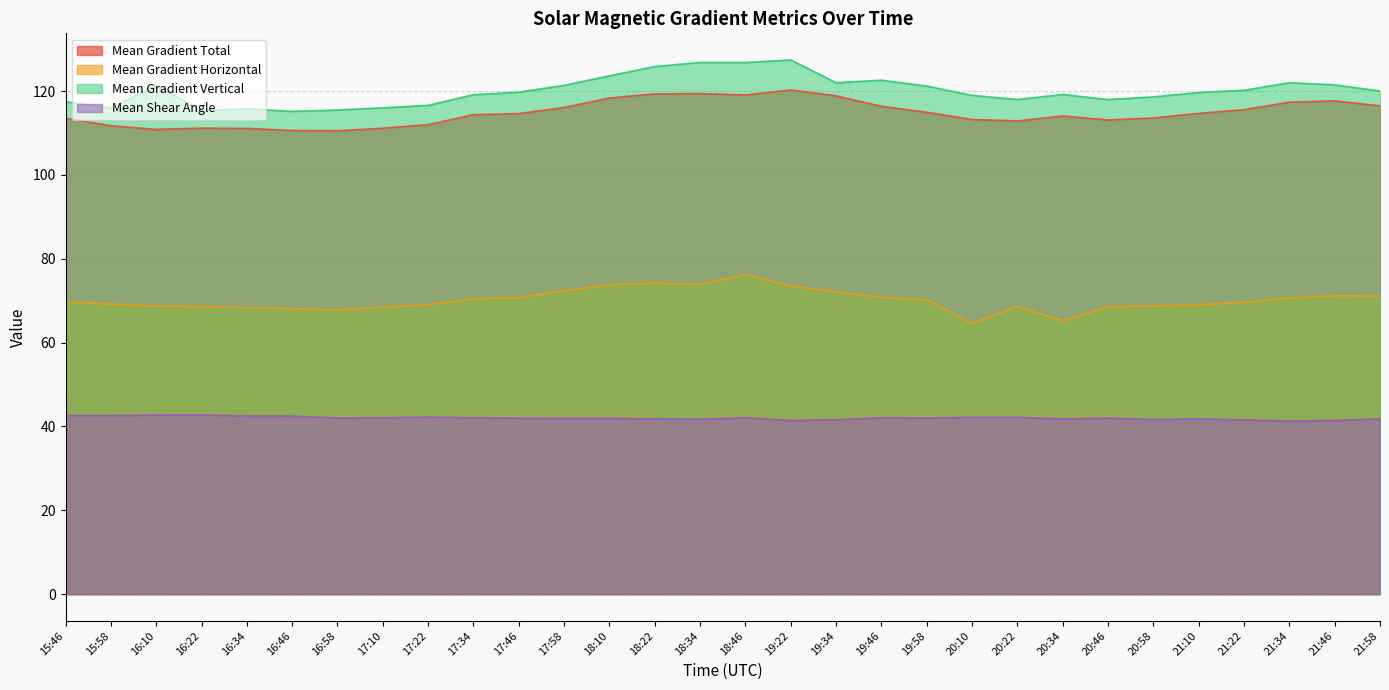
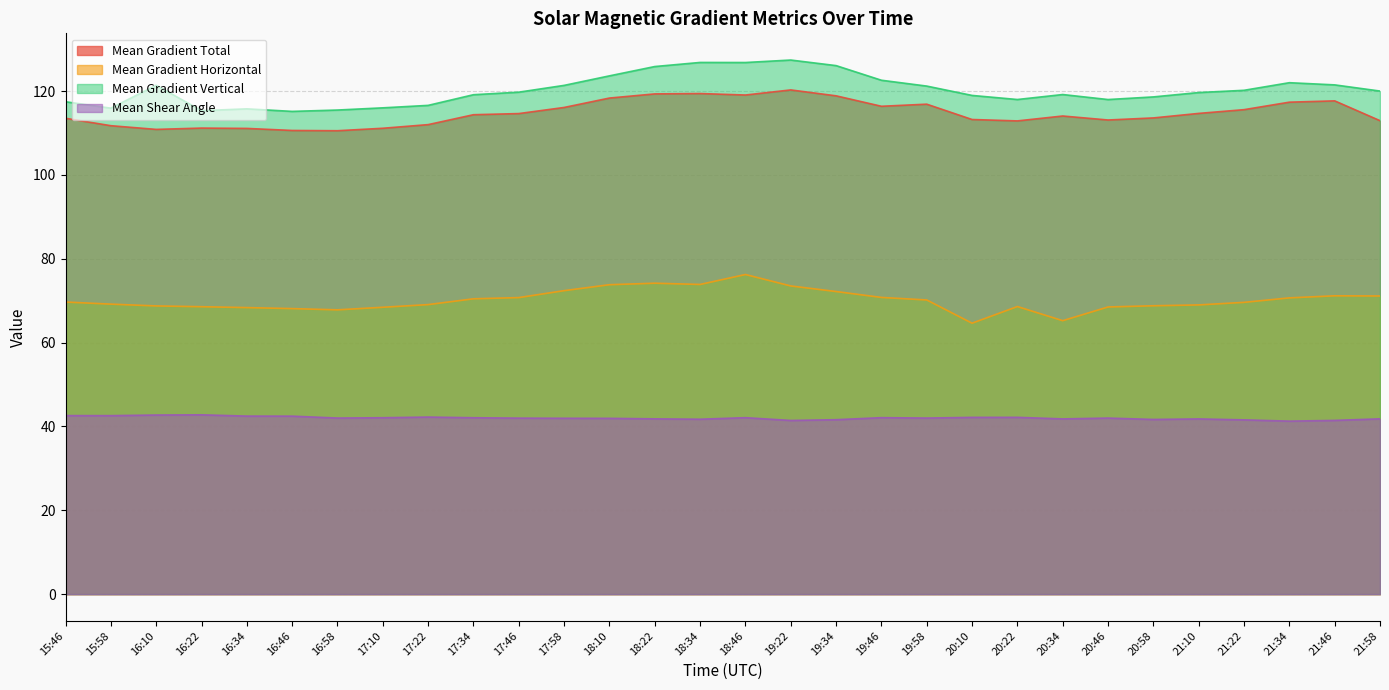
Mean Gradient Vertical, 19:34: 122 -> 126
Mean Gradient Total, 19:58: 115 -> 117
Mean Gradient Total, 21:58: 116 -> 113
